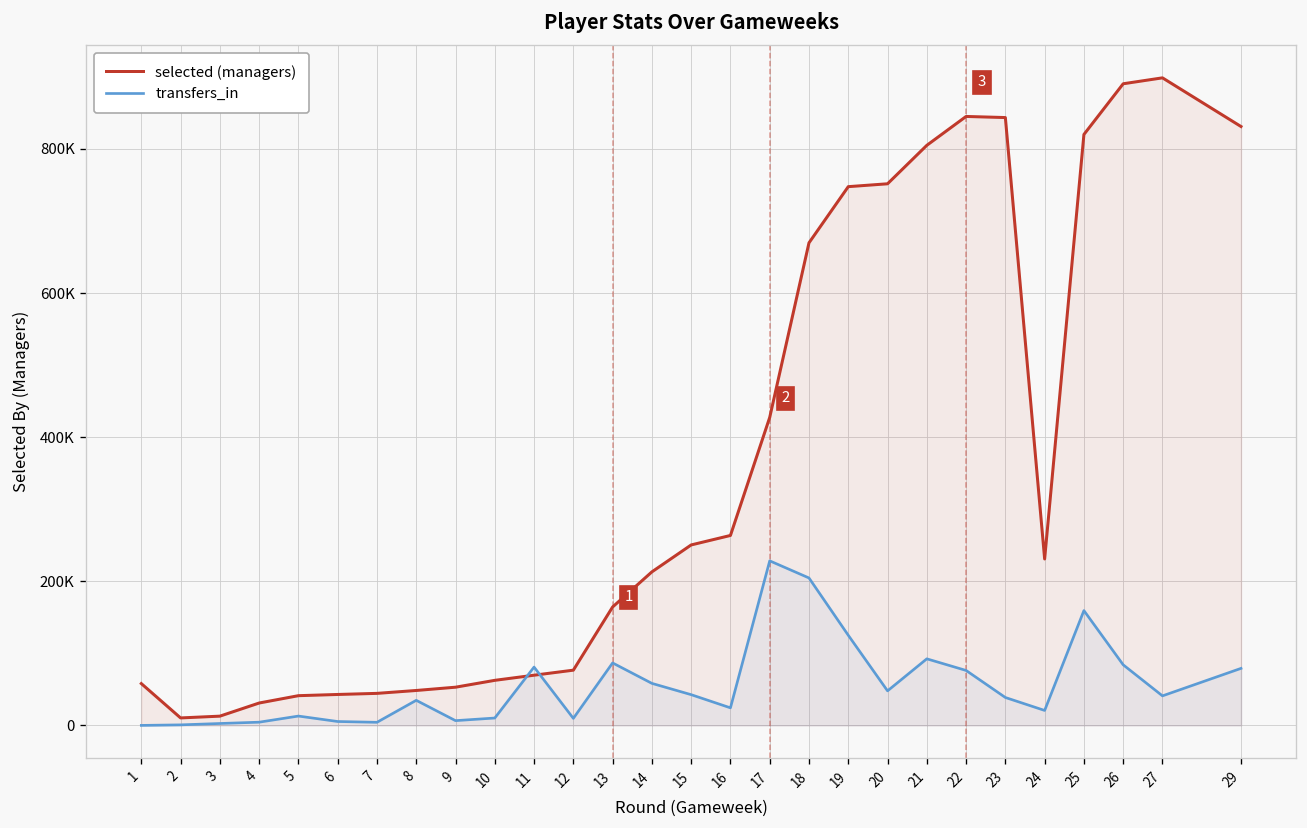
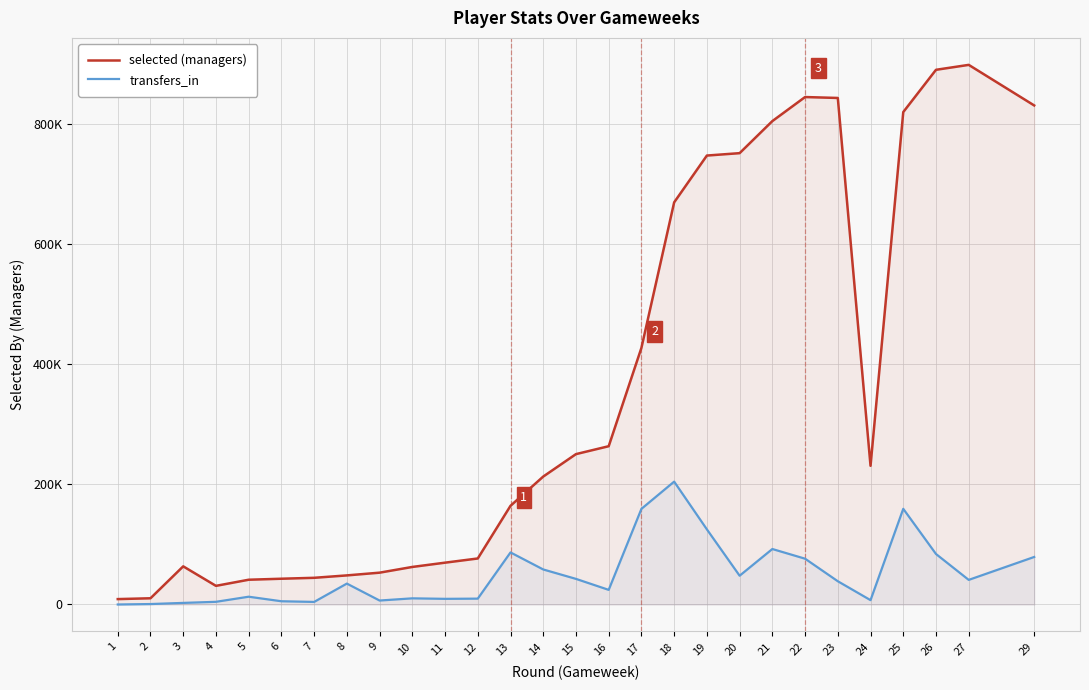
selected (managers), 1: 60000 -> 10000
selected (managers), 3: 10000 -> 60000
transfers_in, 11: 80000 -> 10000
transfers_in, 17: 230000 -> 160000
transfers_in, 24: 20000 -> 10000
